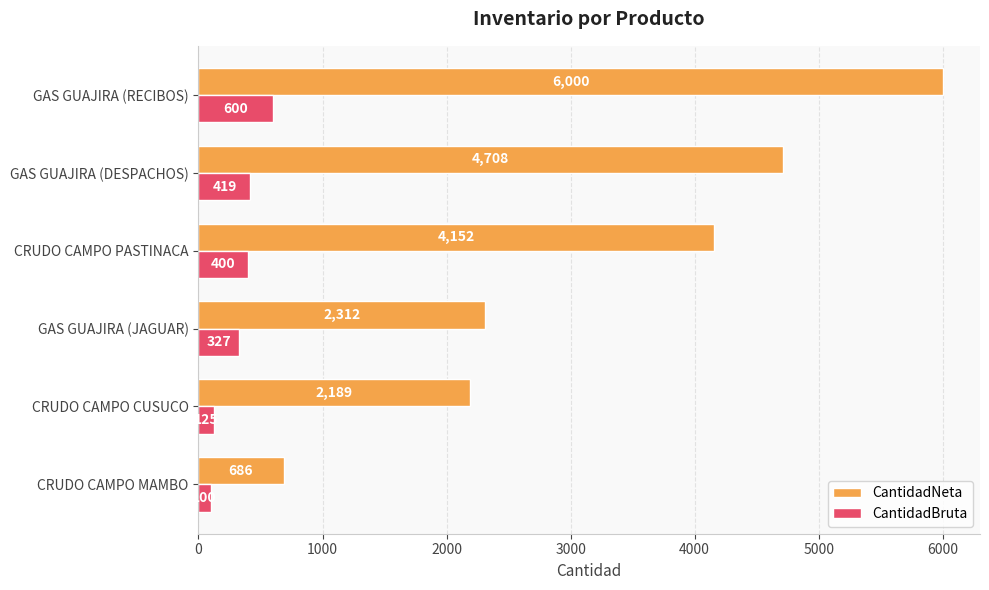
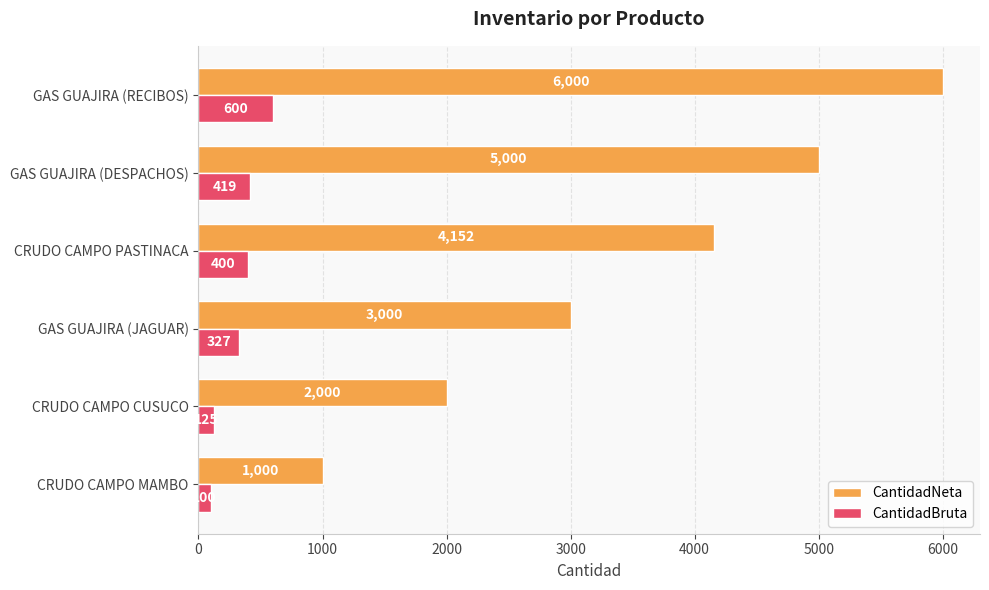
CantidadNeta, GAS GUAJIRA (DESPACHOS): 4,708 -> 5,000
CantidadNeta, GAS GUAJIRA (JAGUAR): 2,312 -> 3,000
CantidadNeta, CRUDO CAMPO CUSUCO: 2,189 -> 2,000
CantidadNeta, CRUDO CAMPO MAMBO: 686 -> 1,000
